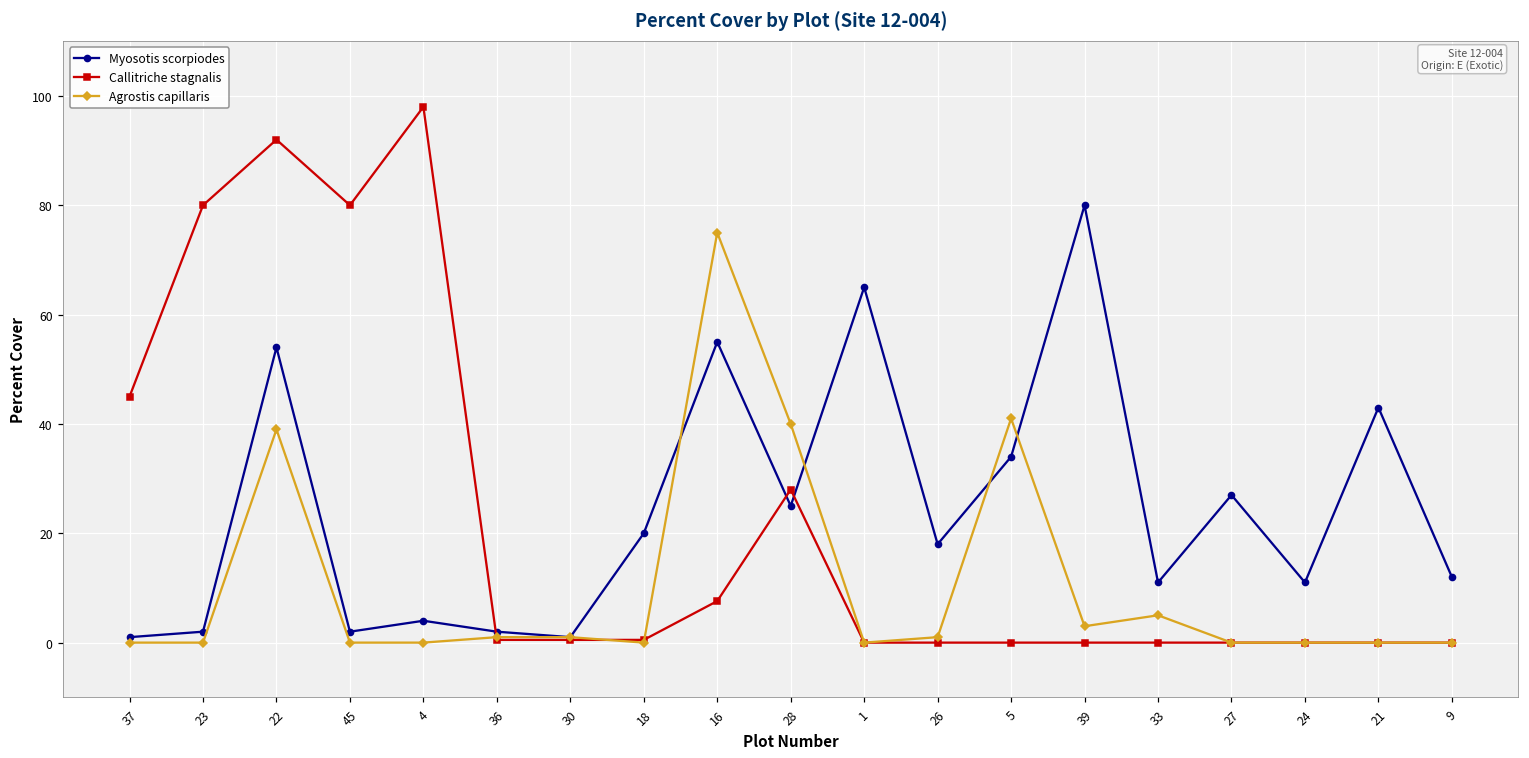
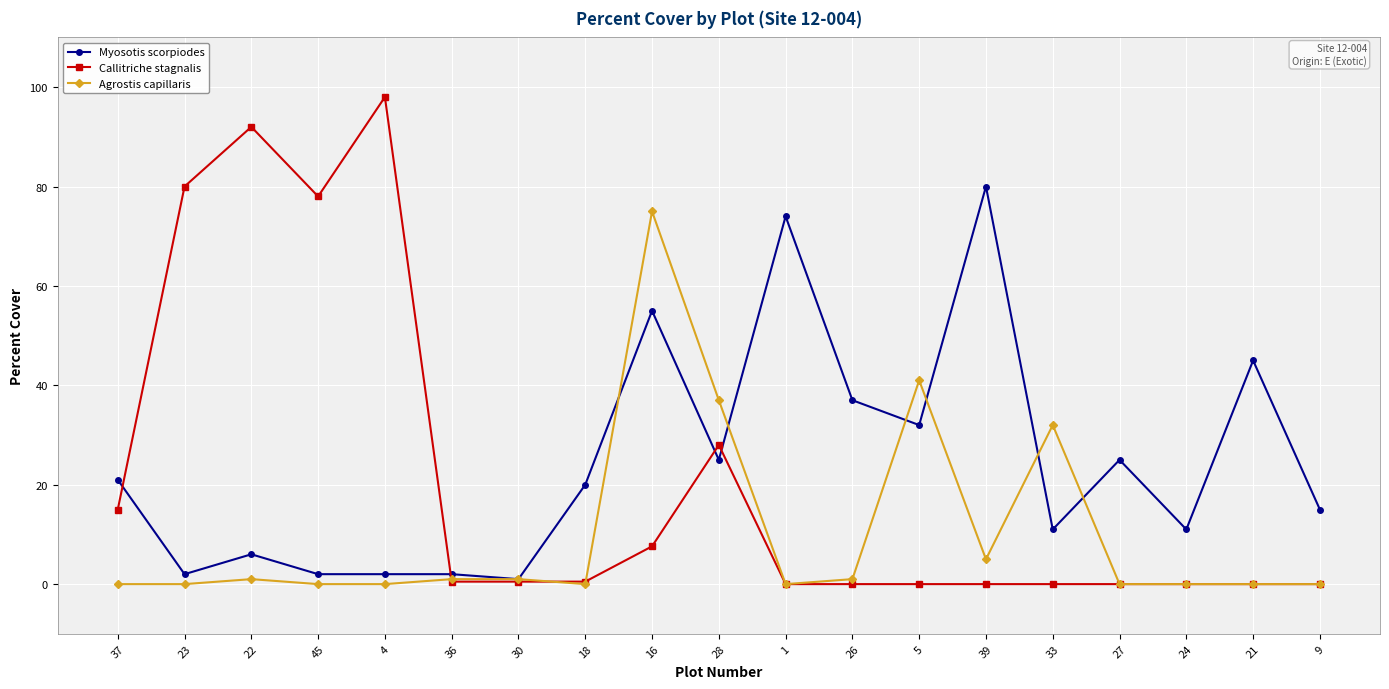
Myosotis scorpiodes, 37: 1 -> 21
Callitriche stagnalis, 37: 45 -> 15
Myosotis scorpiodes, 22: 54 -> 6
Agrostis capillaris, 22: 39 -> 1
Callitriche stagnalis, 45: 80 -> 78
Myosotis scorpiodes, 4: 4 -> 2
Agrostis capillaris, 28: 40 -> 37
Myosotis scorpiodes, 1: 65 -> 74
Myosotis scorpiodes, 26: 18 -> 37
Myosotis scorpiodes, 5: 34 -> 32
Agrostis capillaris, 39: 3 -> 5
Agrostis capillaris, 33: 5 -> 32
Myosotis scorpiodes, 27: 27 -> 25
Myosotis scorpiodes, 21: 43 -> 45
Myosotis scorpiodes, 9: 12 -> 15
